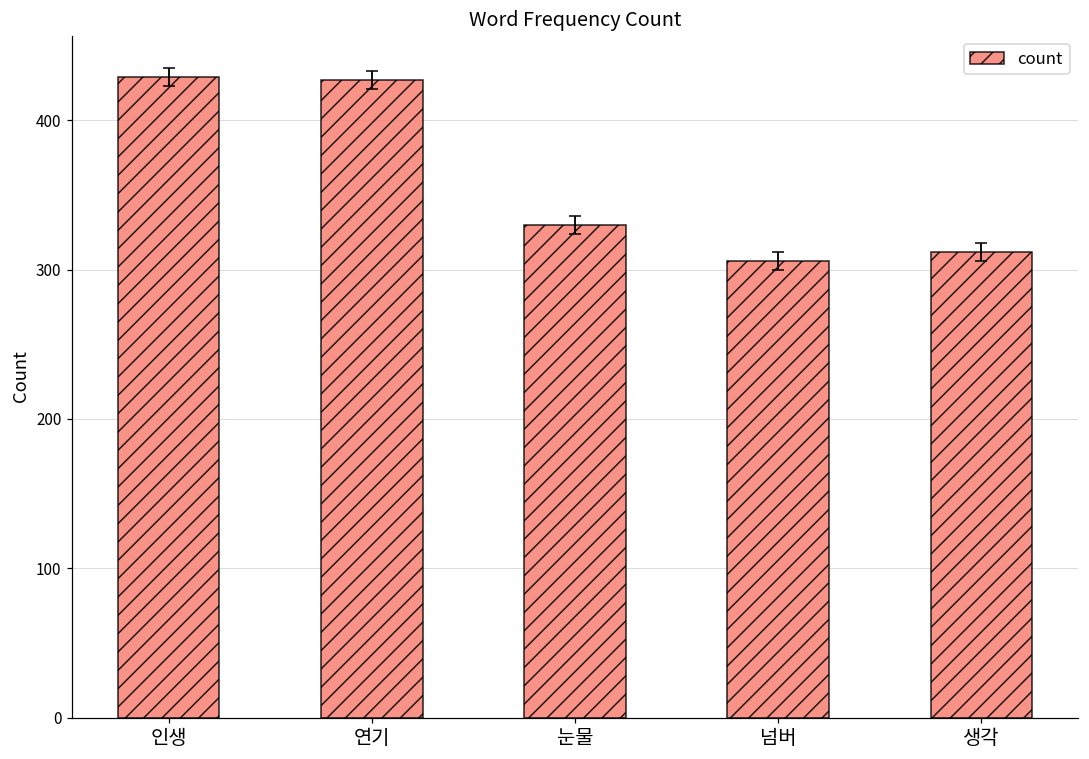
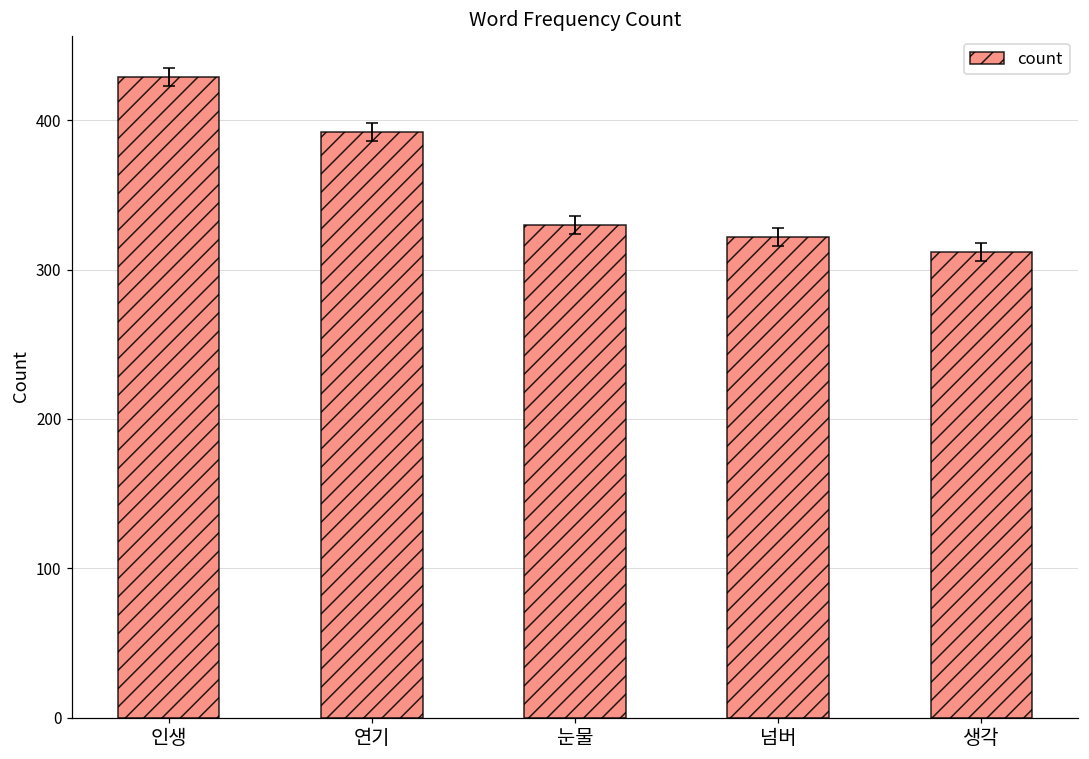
count, 연기: 427 -> 392
count, 넘버: 306 -> 322
